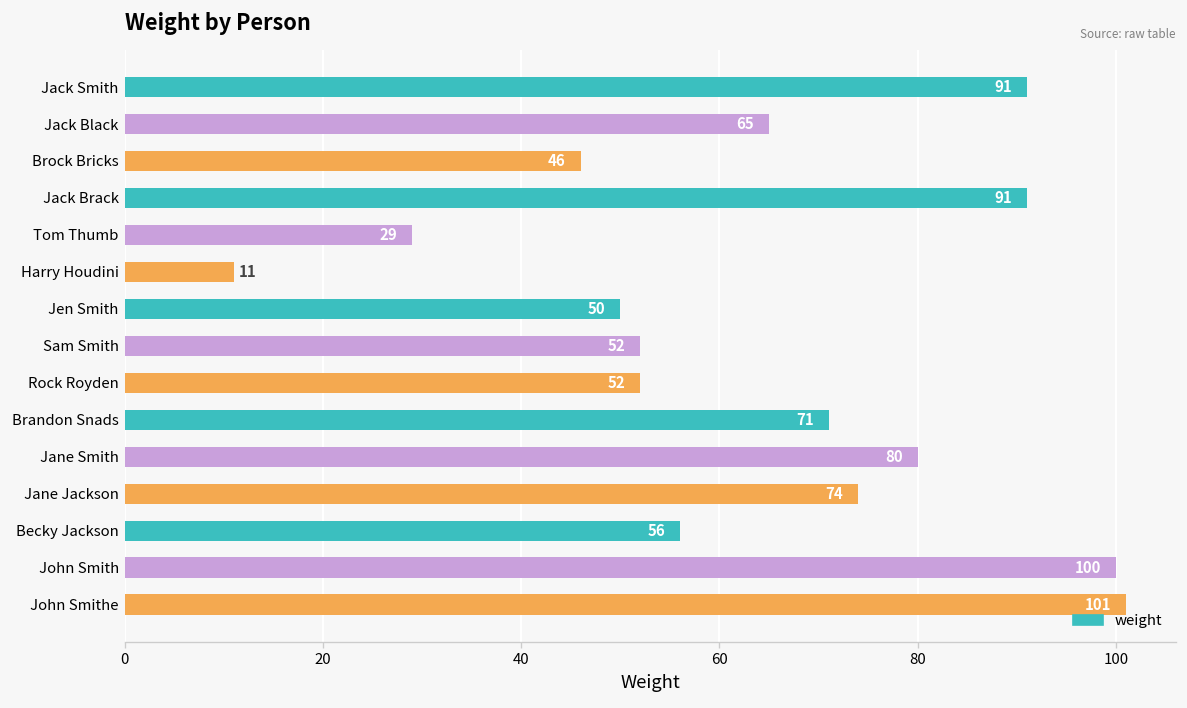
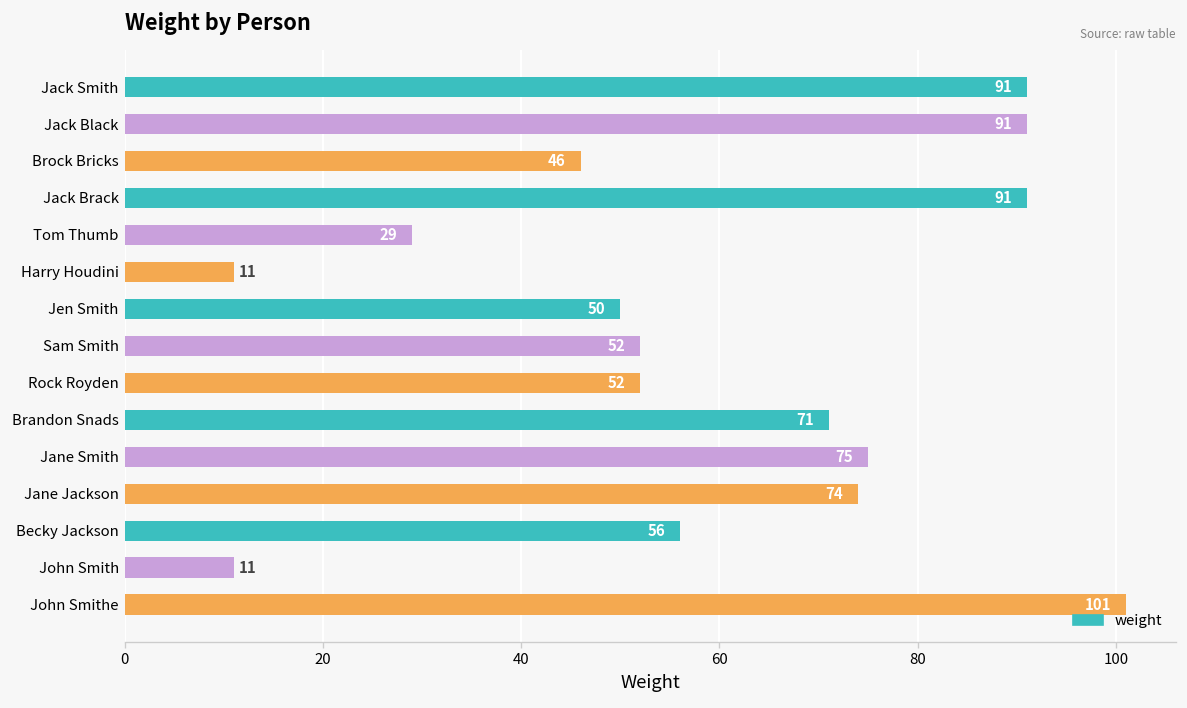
Jack Black: 65 -> 91
Jane Smith: 80 -> 75
John Smith: 100 -> 11
